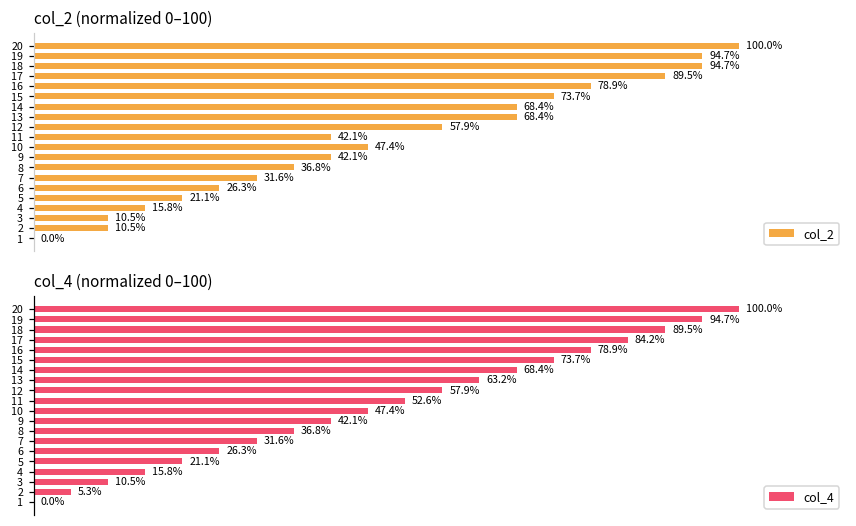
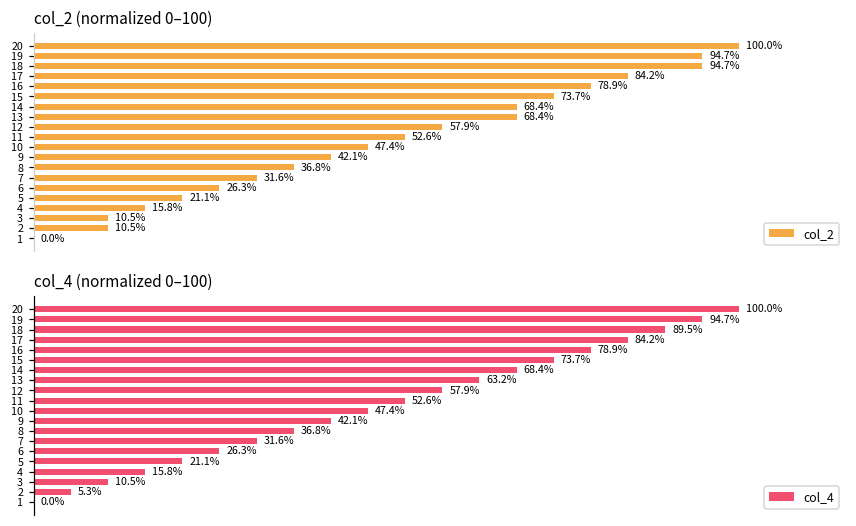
col_2 (normalized 0–100), 17: 89.5% -> 84.2%
col_2 (normalized 0–100), 11: 42.1% -> 52.6%
